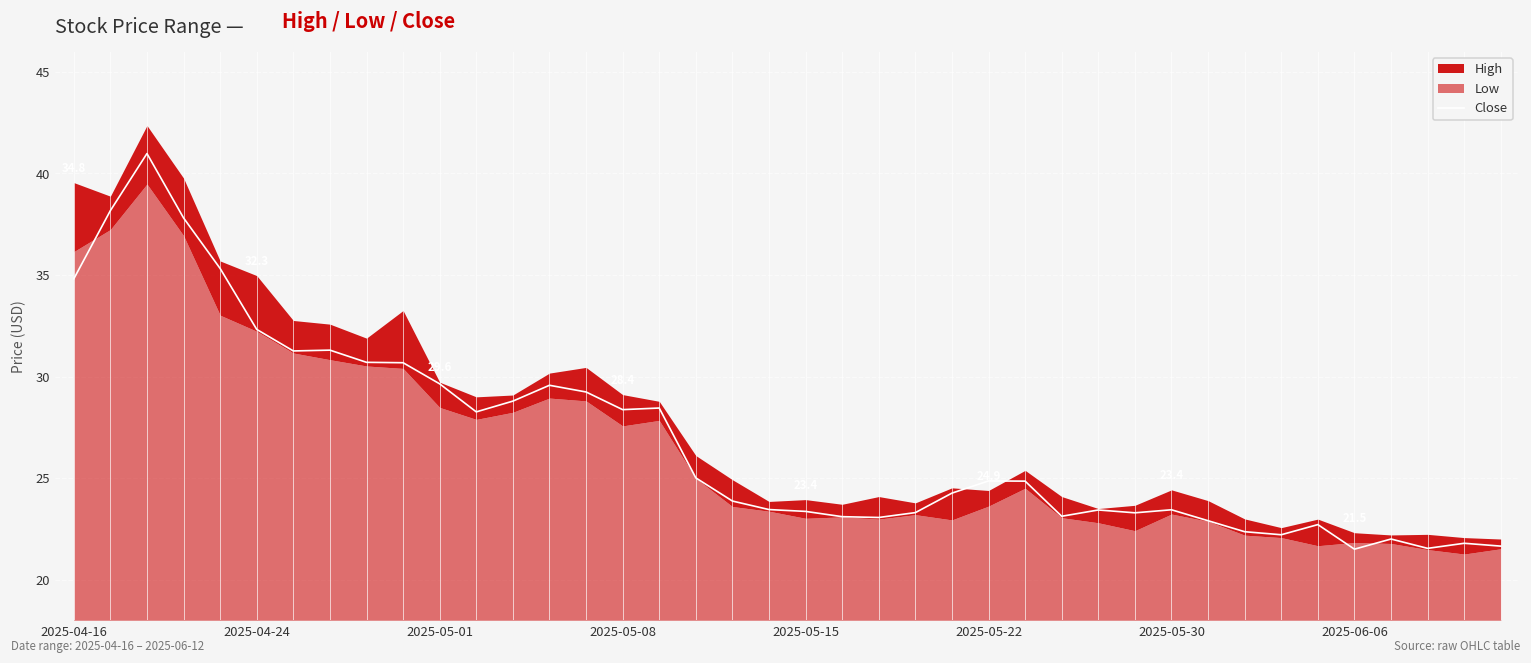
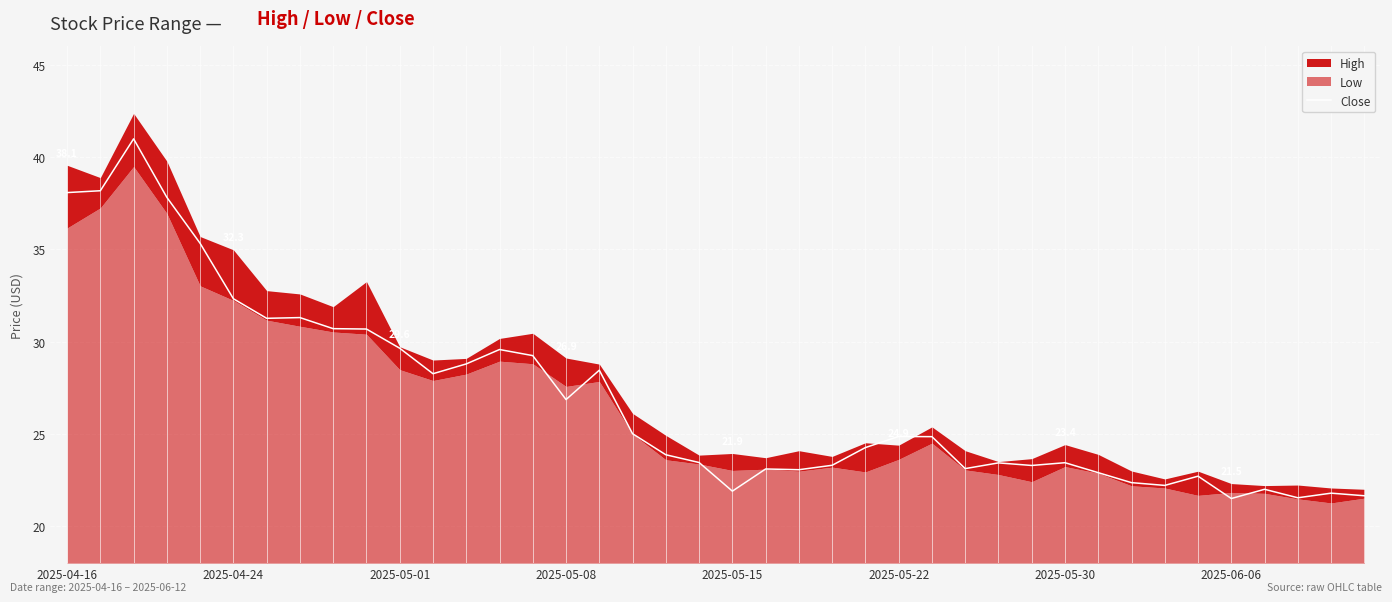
Close, 2025-04-16: 34.8 -> 38.1
Close, 2025-05-08: 28.4 -> 26.9
Close, 2025-05-15: 23.4 -> 21.9
